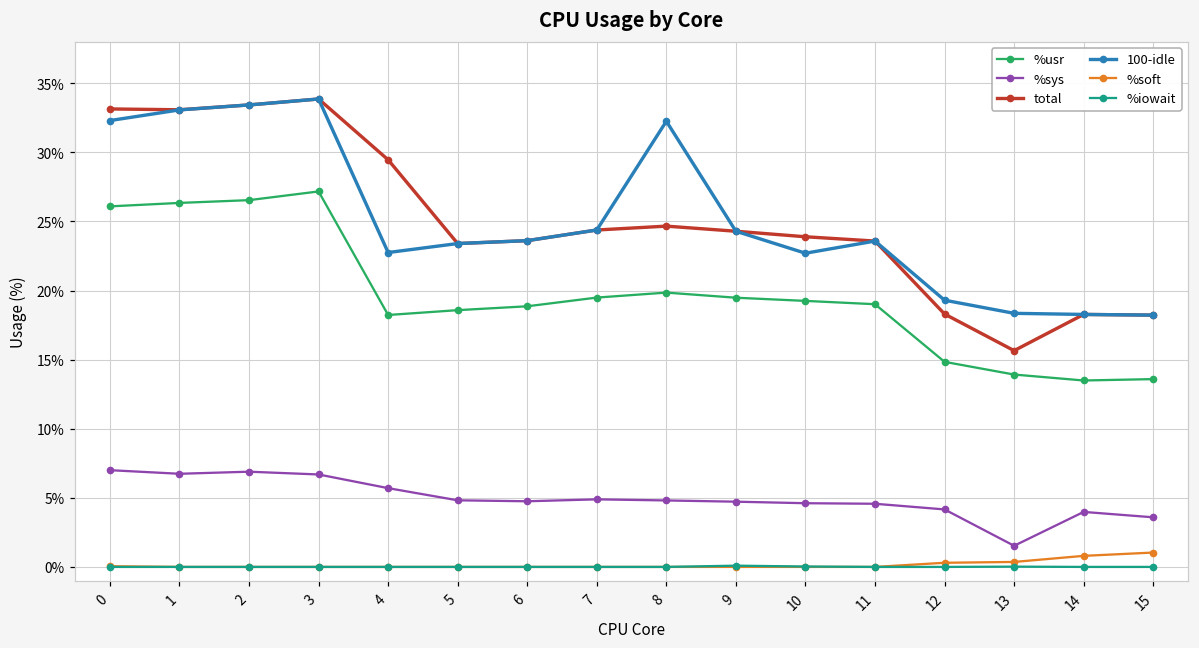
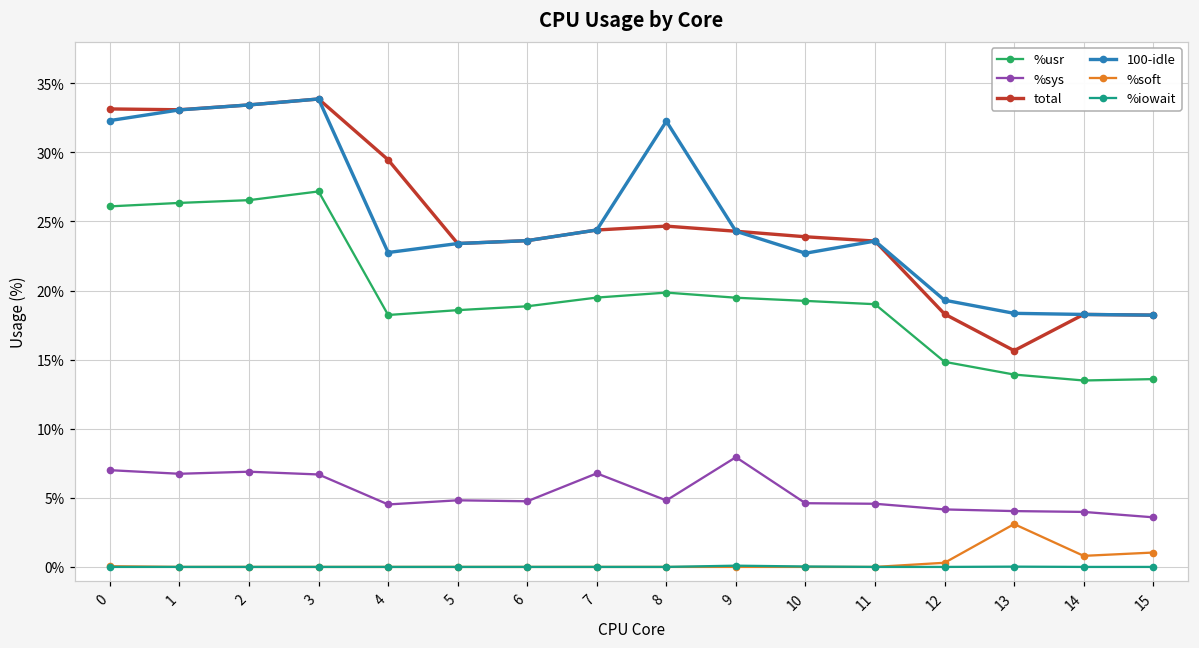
%sys, 4: 5.7% -> 4.5%
%sys, 7: 4.9% -> 6.8%
%sys, 9: 4.7% -> 7.9%
%sys, 13: 1.5% -> 4.0%
%soft, 13: 0.4% -> 3.1%
